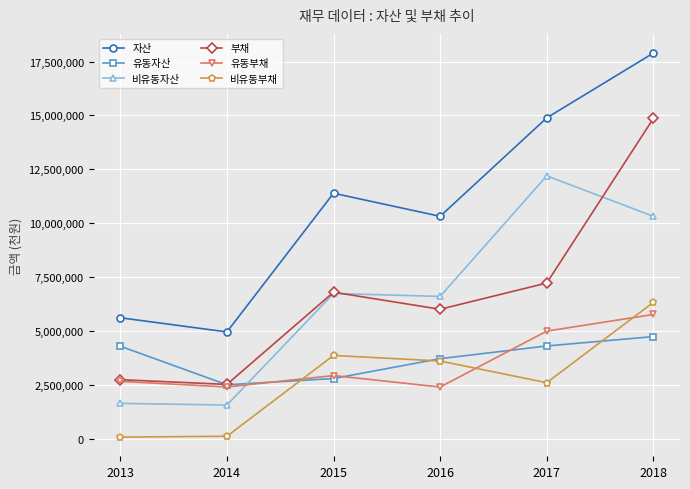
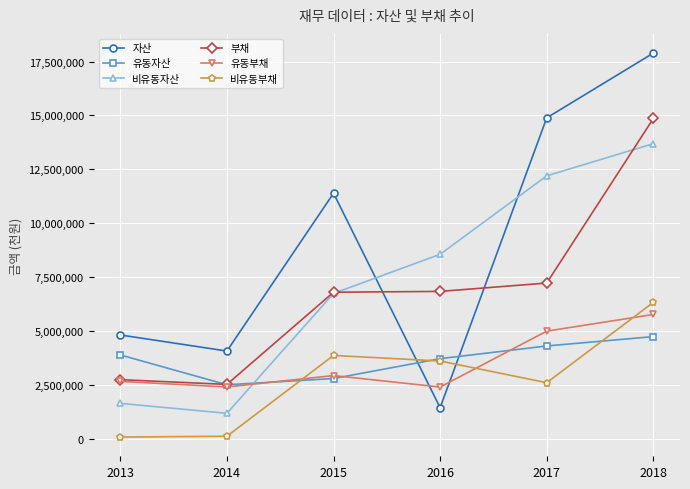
자산, 2013: 5,600,000 -> 4,800,000
유동자산, 2013: 4,300,000 -> 3,900,000
자산, 2014: 5,000,000 -> 4,100,000
비유동자산, 2014: 1,600,000 -> 1,200,000
자산, 2016: 10,300,000 -> 1,400,000
비유동자산, 2016: 6,600,000 -> 8,600,000
부채, 2016: 6,000,000 -> 6,800,000
비유동자산, 2018: 10,300,000 -> 13,700,000
